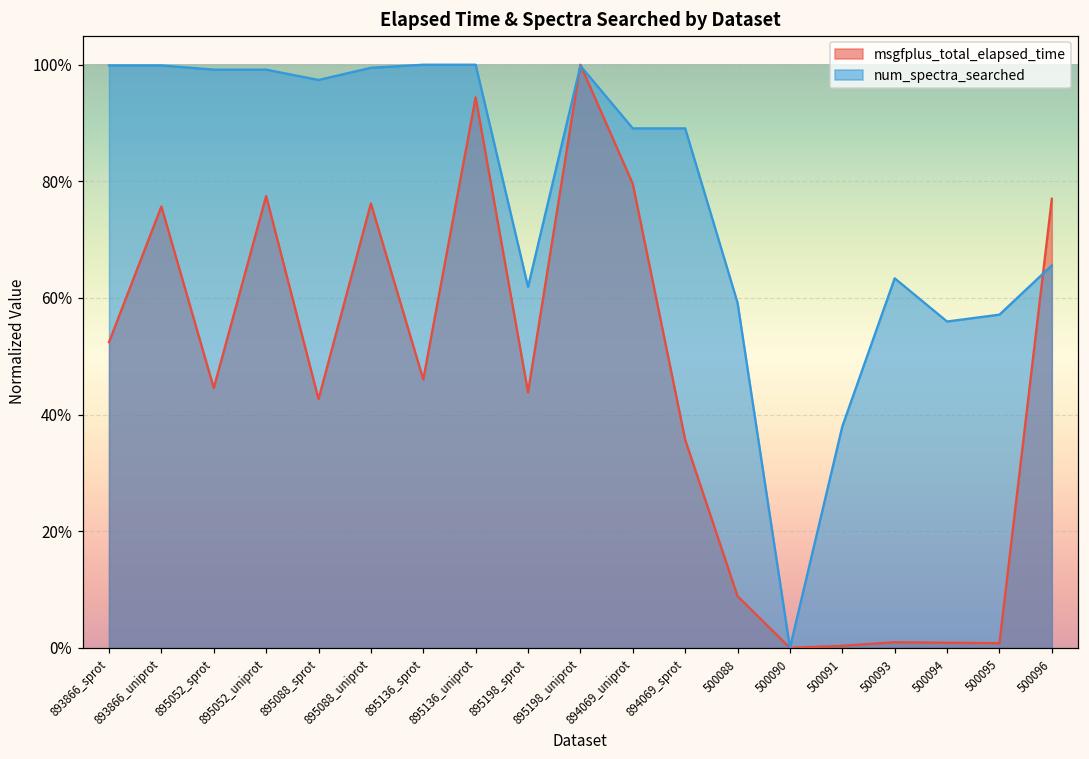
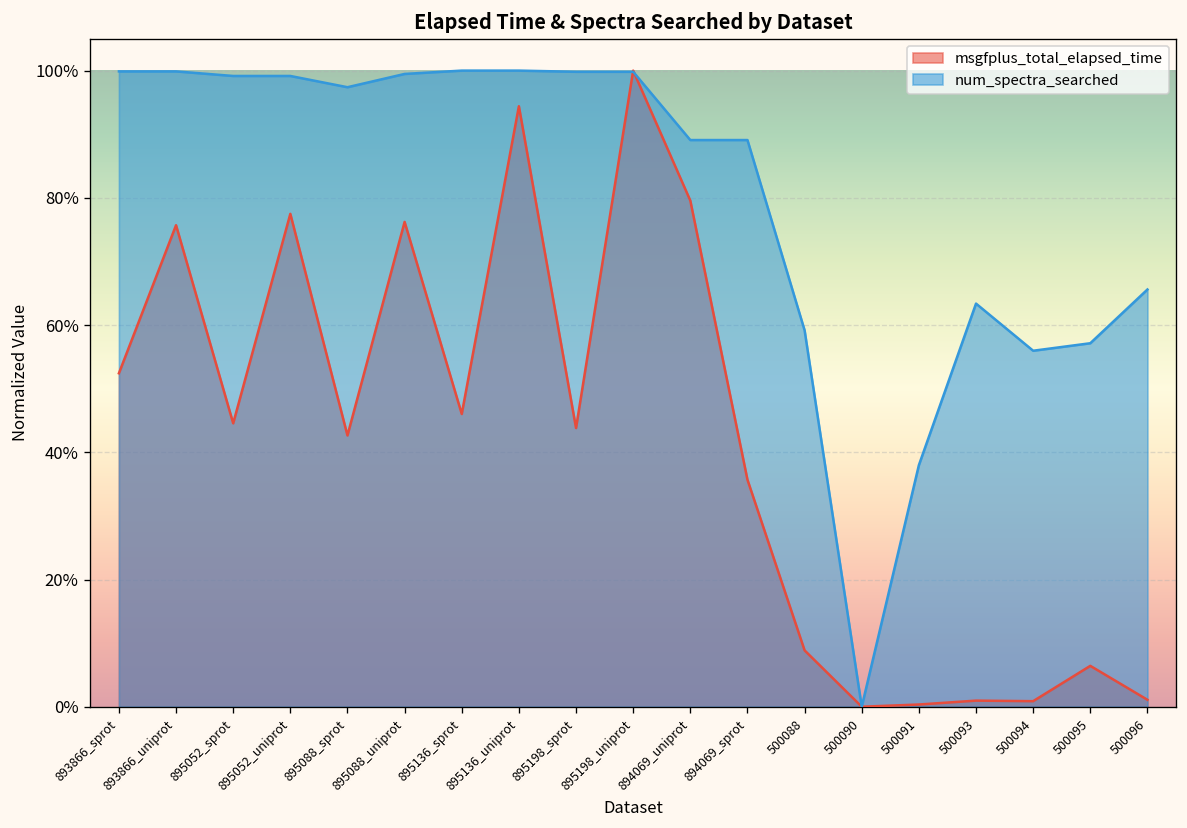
num_spectra_searched, 895198_sprot: 62% -> 100%
msgfplus_total_elapsed_time, 500095: 1% -> 6%
msgfplus_total_elapsed_time, 500096: 77% -> 1%
